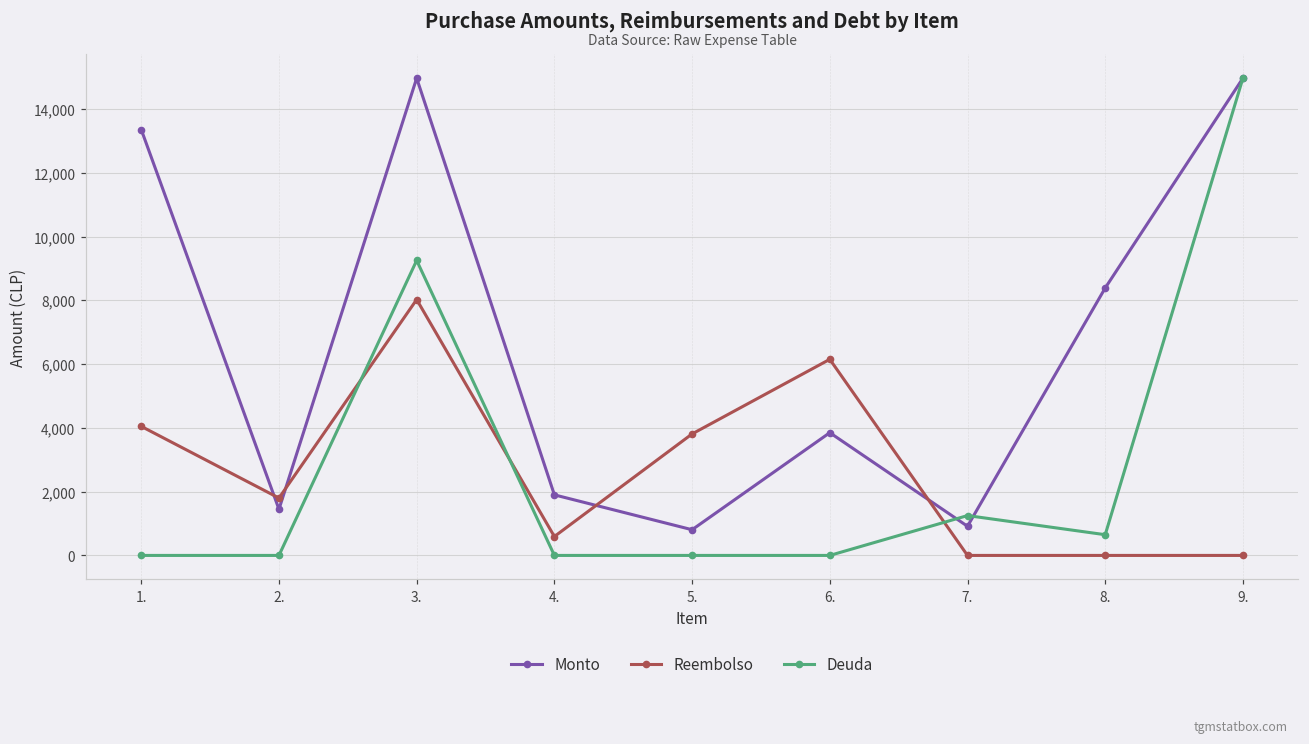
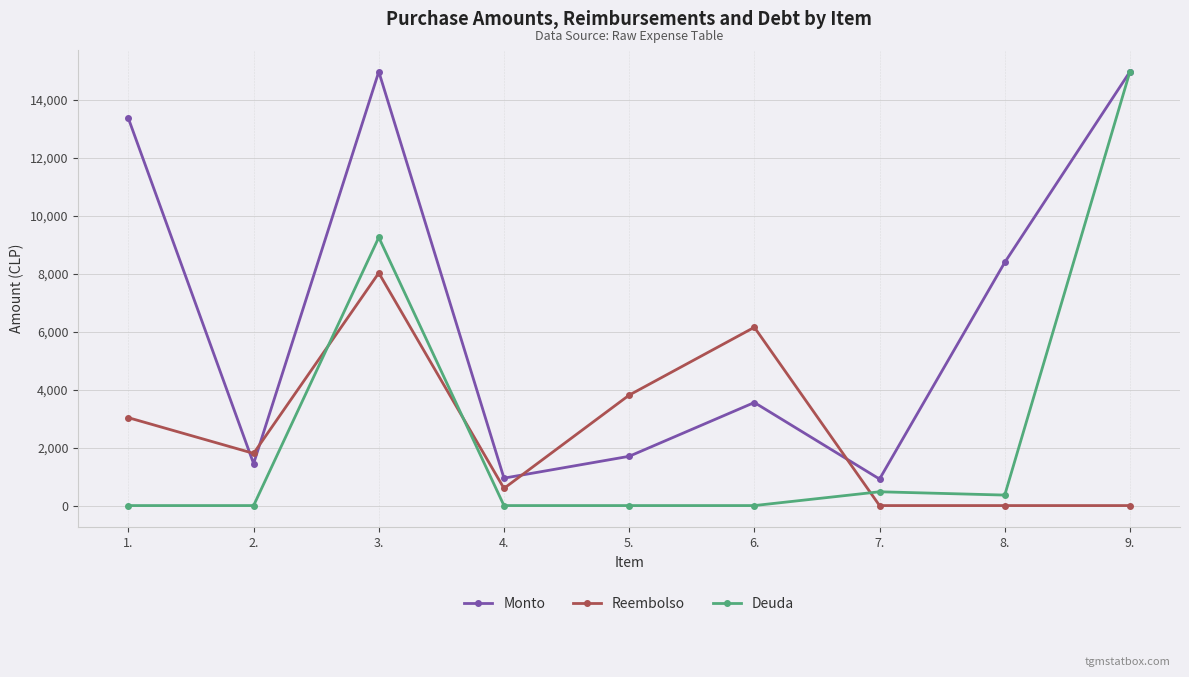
Reembolso, 1.: 4,000 -> 3,000
Monto, 4.: 1,900 -> 900
Monto, 5.: 800 -> 1,700
Monto, 6.: 3,900 -> 3,600
Deuda, 7.: 1,300 -> 500
Deuda, 8.: 700 -> 400
